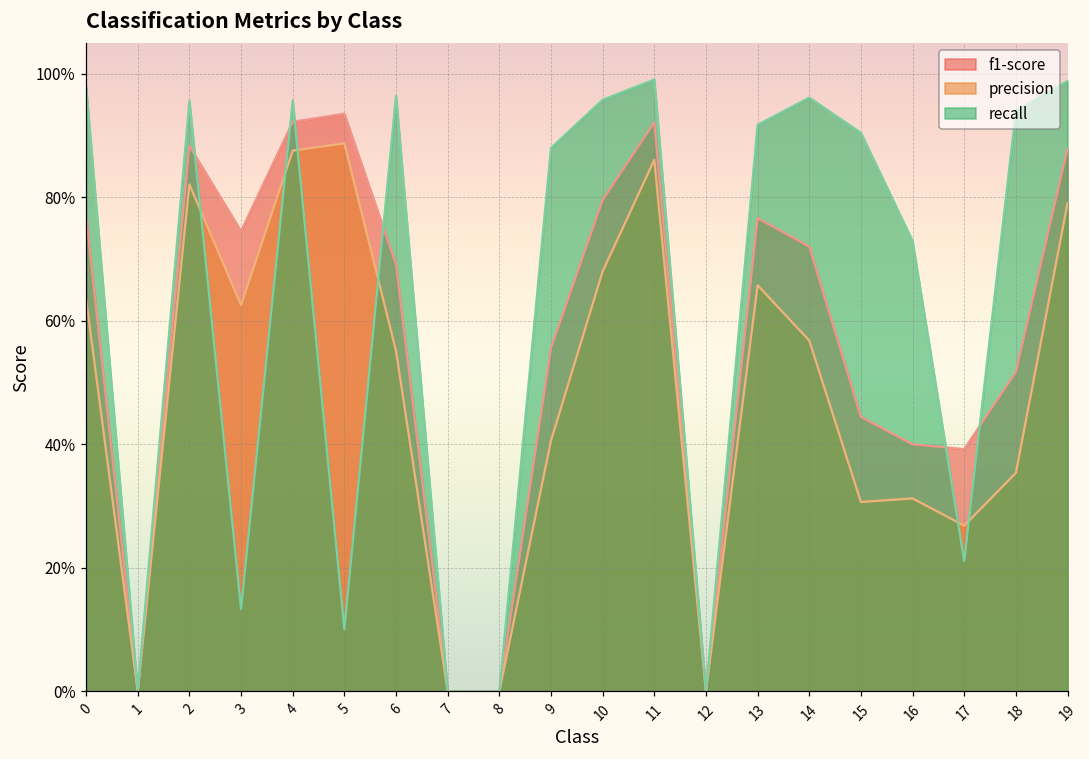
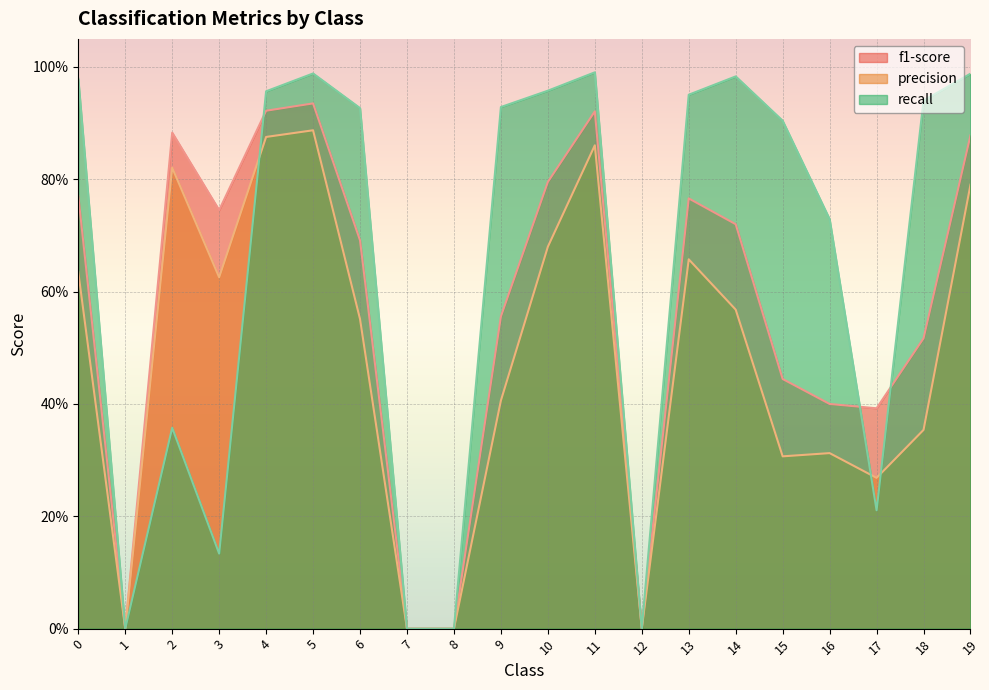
recall, 2: 96% -> 36%
recall, 5: 10% -> 99%
recall, 6: 96% -> 93%
recall, 9: 88% -> 93%
recall, 13: 92% -> 95%
recall, 14: 96% -> 98%
